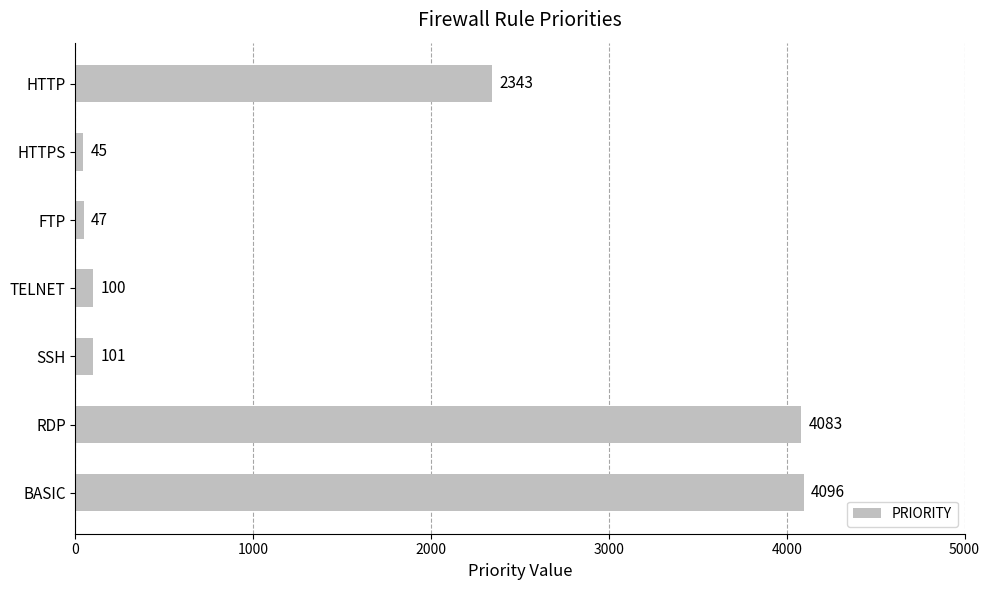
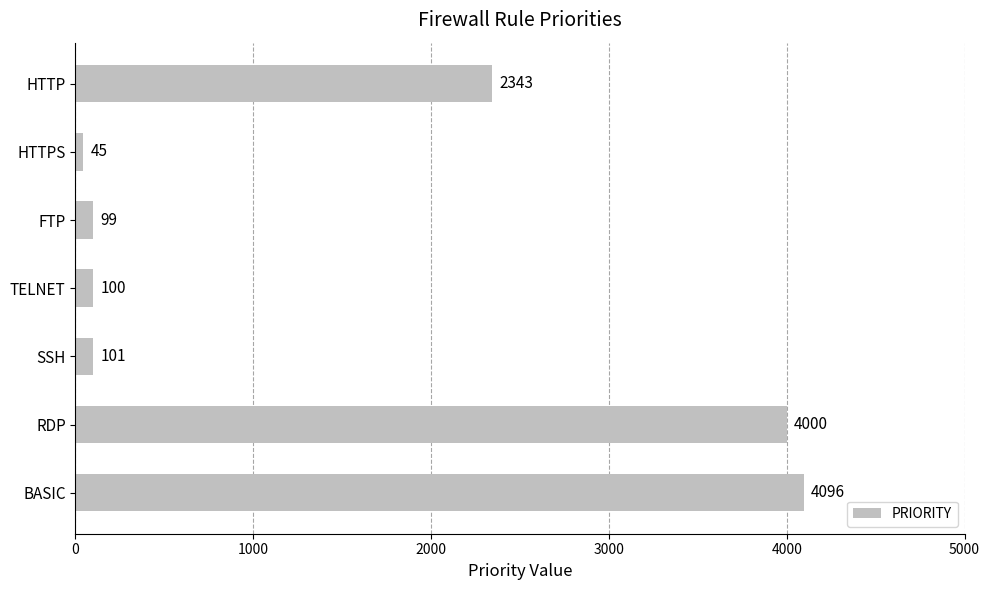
FTP: 47 -> 99
RDP: 4083 -> 4000
